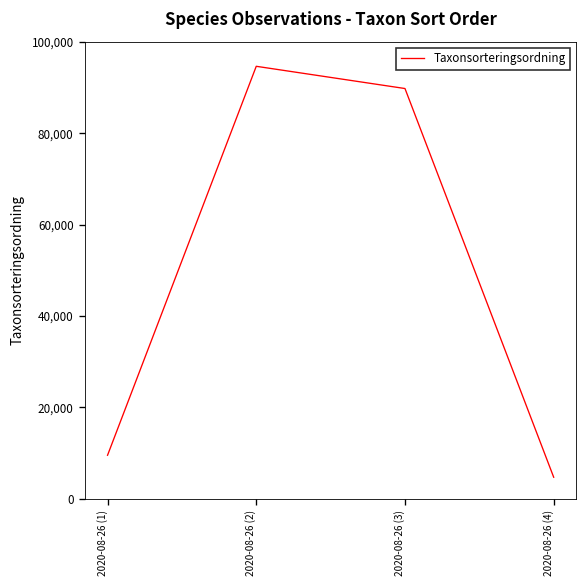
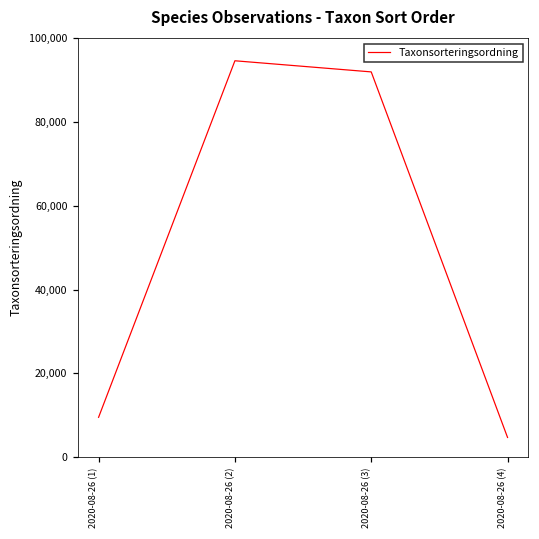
2020-08-26 (3): 90,000 -> 92,000
